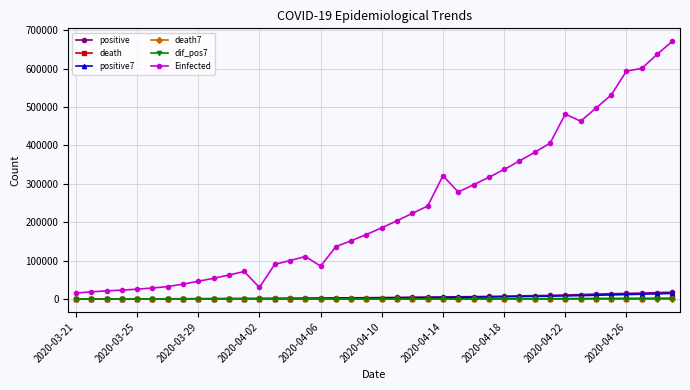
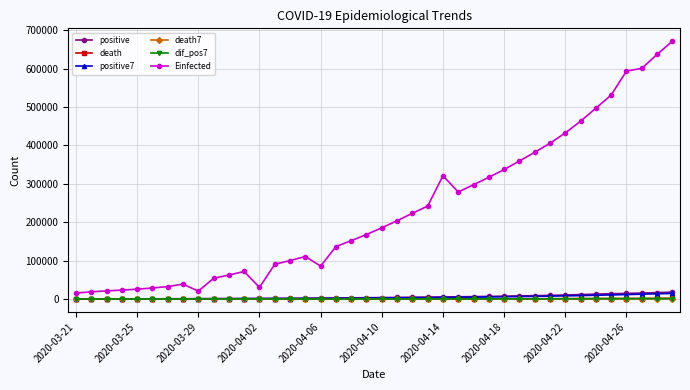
Einfected, 2020-03-29: 50000 -> 20000
Einfected, 2020-04-22: 480000 -> 430000
